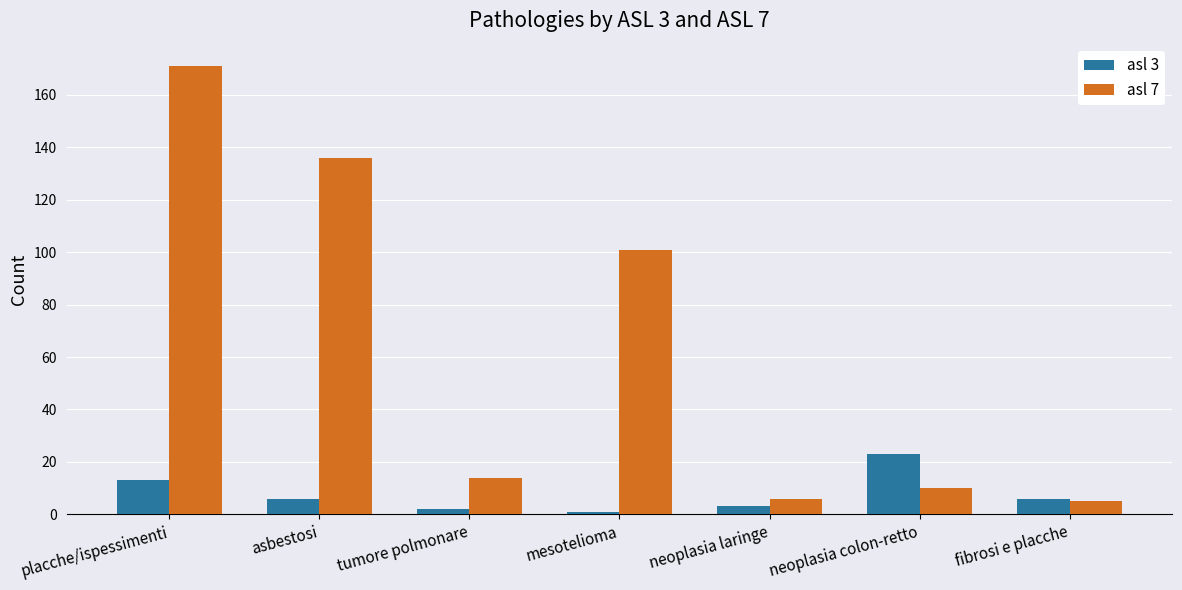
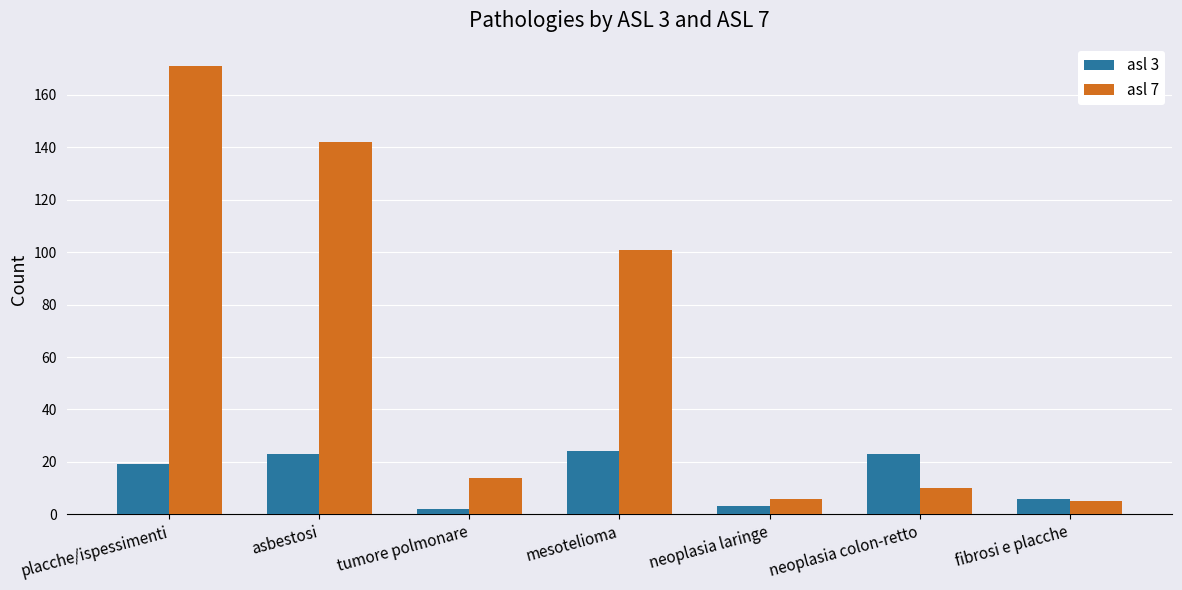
asl 3, placche/ispessimenti: 13 -> 19
asl 3, asbestosi: 6 -> 23
asl 7, asbestosi: 136 -> 142
asl 3, mesotelioma: 1 -> 24
